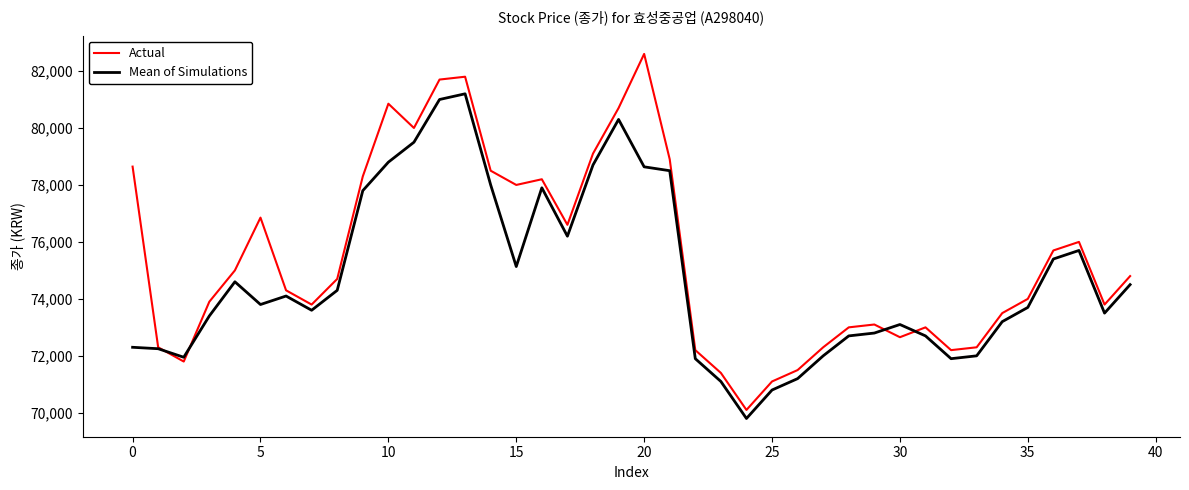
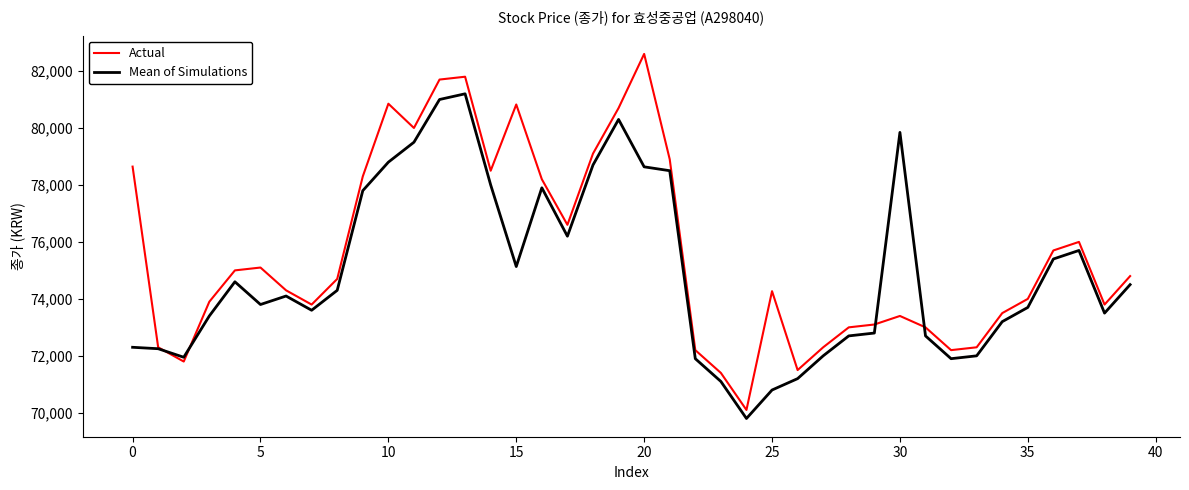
Actual, 5: 76,900 -> 75,100
Actual, 15: 78,000 -> 80,800
Actual, 25: 71,100 -> 74,300
Actual, 30: 72,700 -> 73,400
Mean of Simulations, 30: 73,100 -> 79,800
